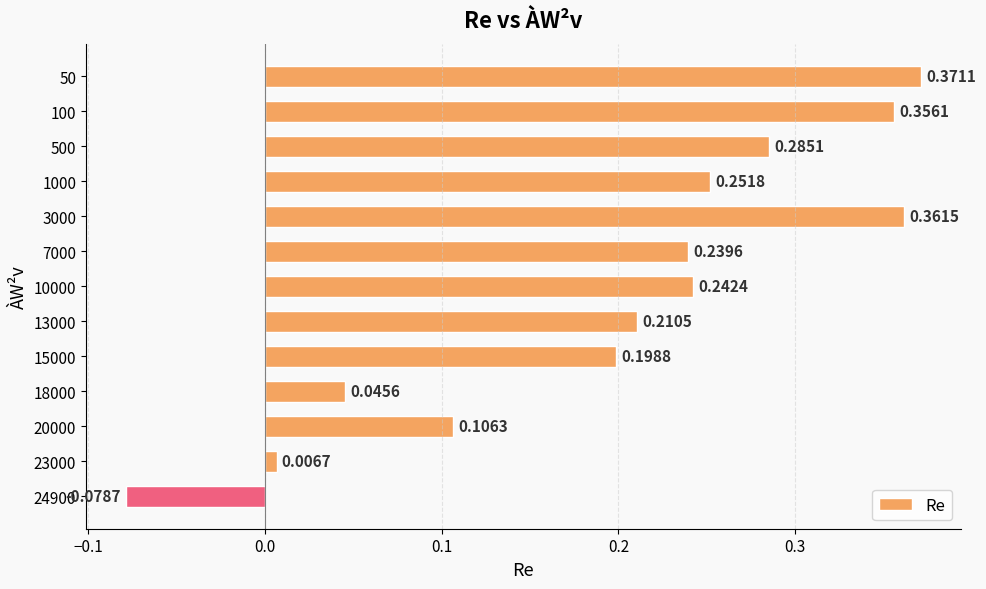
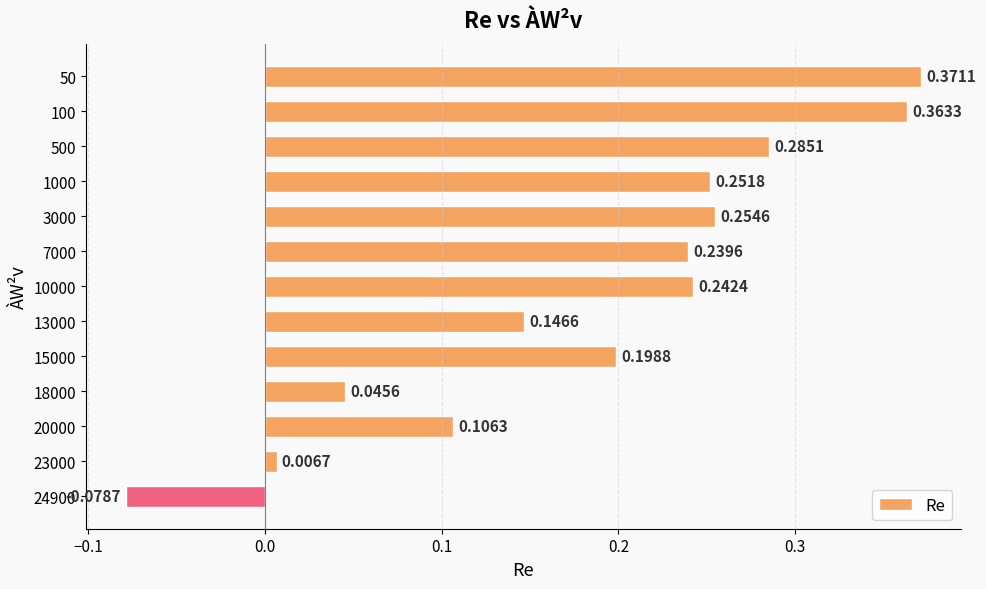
100: 0.3561 -> 0.3633
3000: 0.3615 -> 0.2546
13000: 0.2105 -> 0.1466
